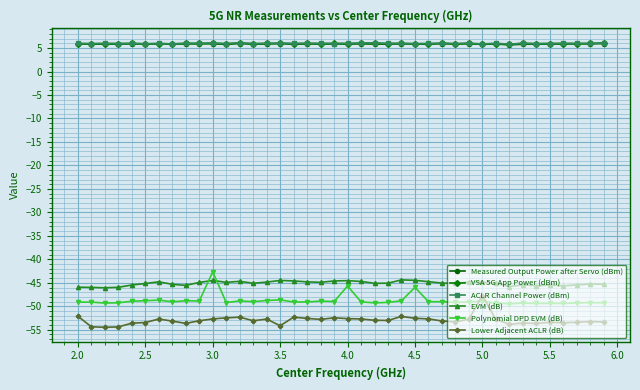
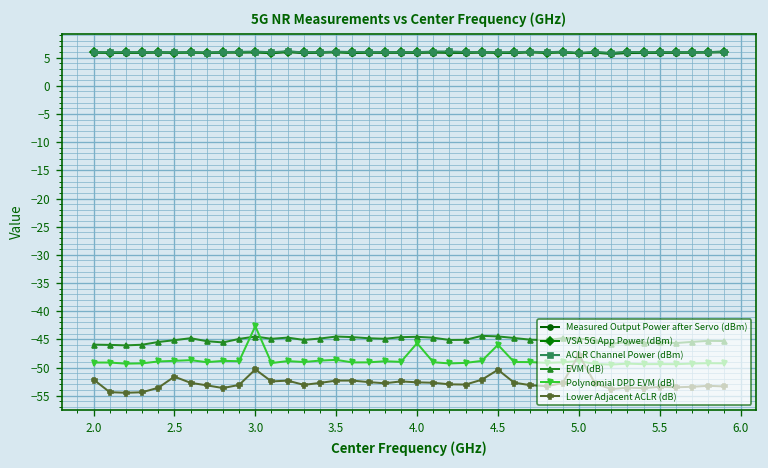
Lower Adjacent ACLR (dB), 2.5: -53 -> -52
Lower Adjacent ACLR (dB), 3.0: -53 -> -50
Lower Adjacent ACLR (dB), 3.5: -54 -> -52
Lower Adjacent ACLR (dB), 4.5: -53 -> -50
